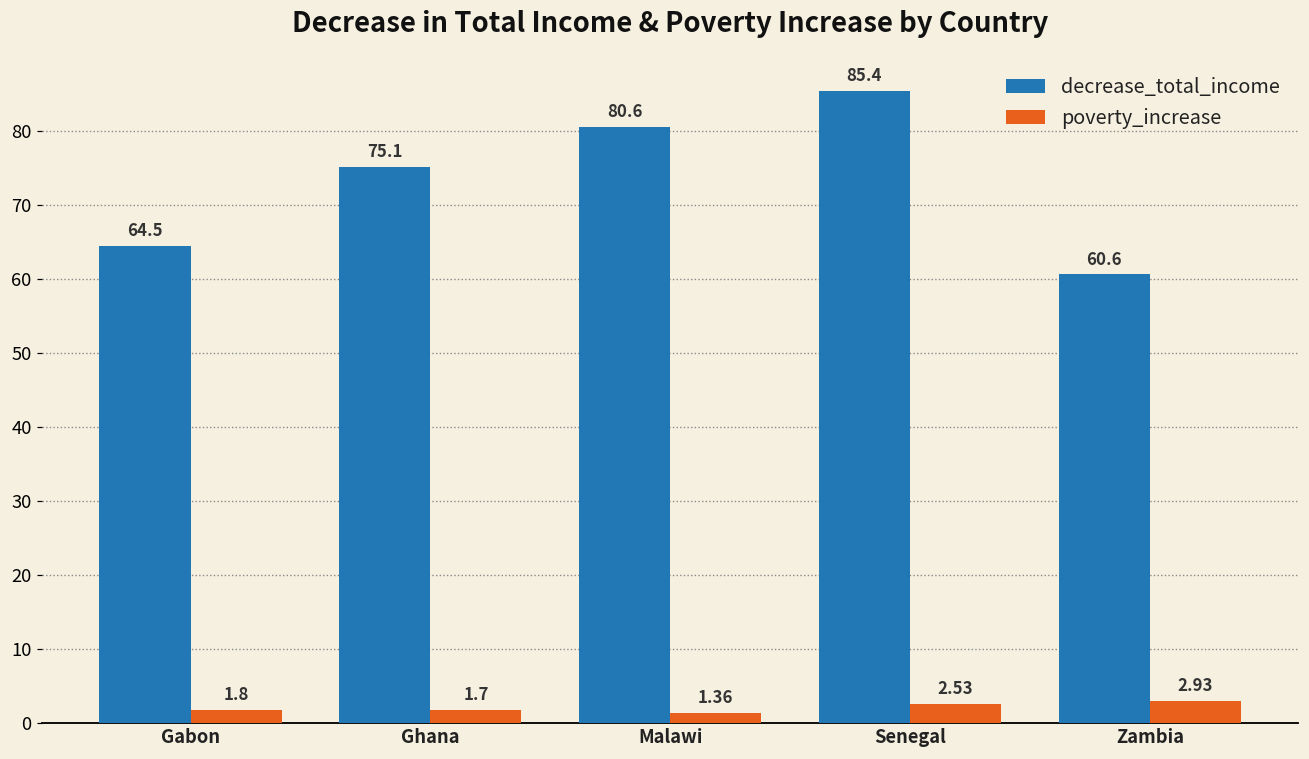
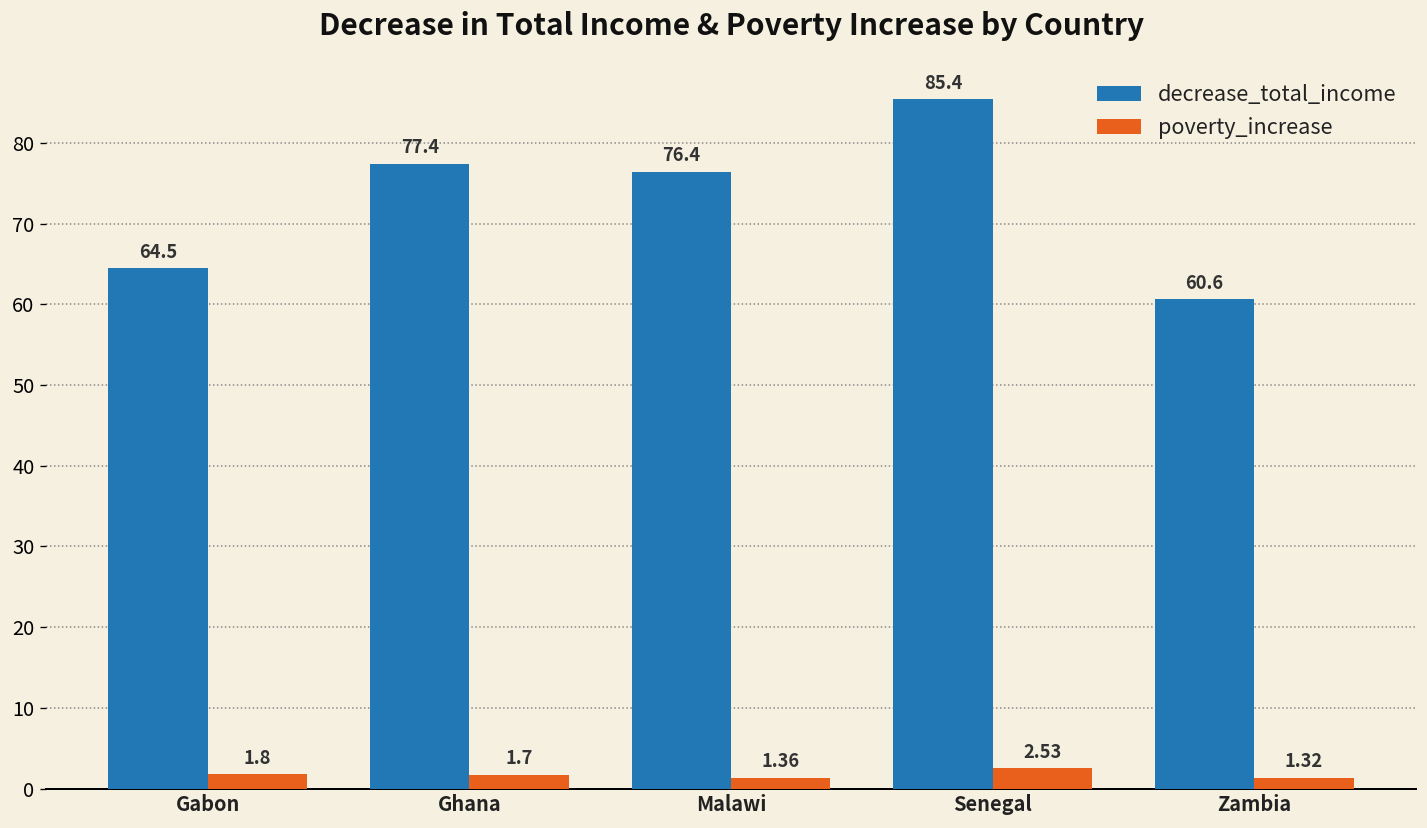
decrease_total_income, Ghana: 75.1 -> 77.4
decrease_total_income, Malawi: 80.6 -> 76.4
poverty_increase, Zambia: 2.93 -> 1.32
